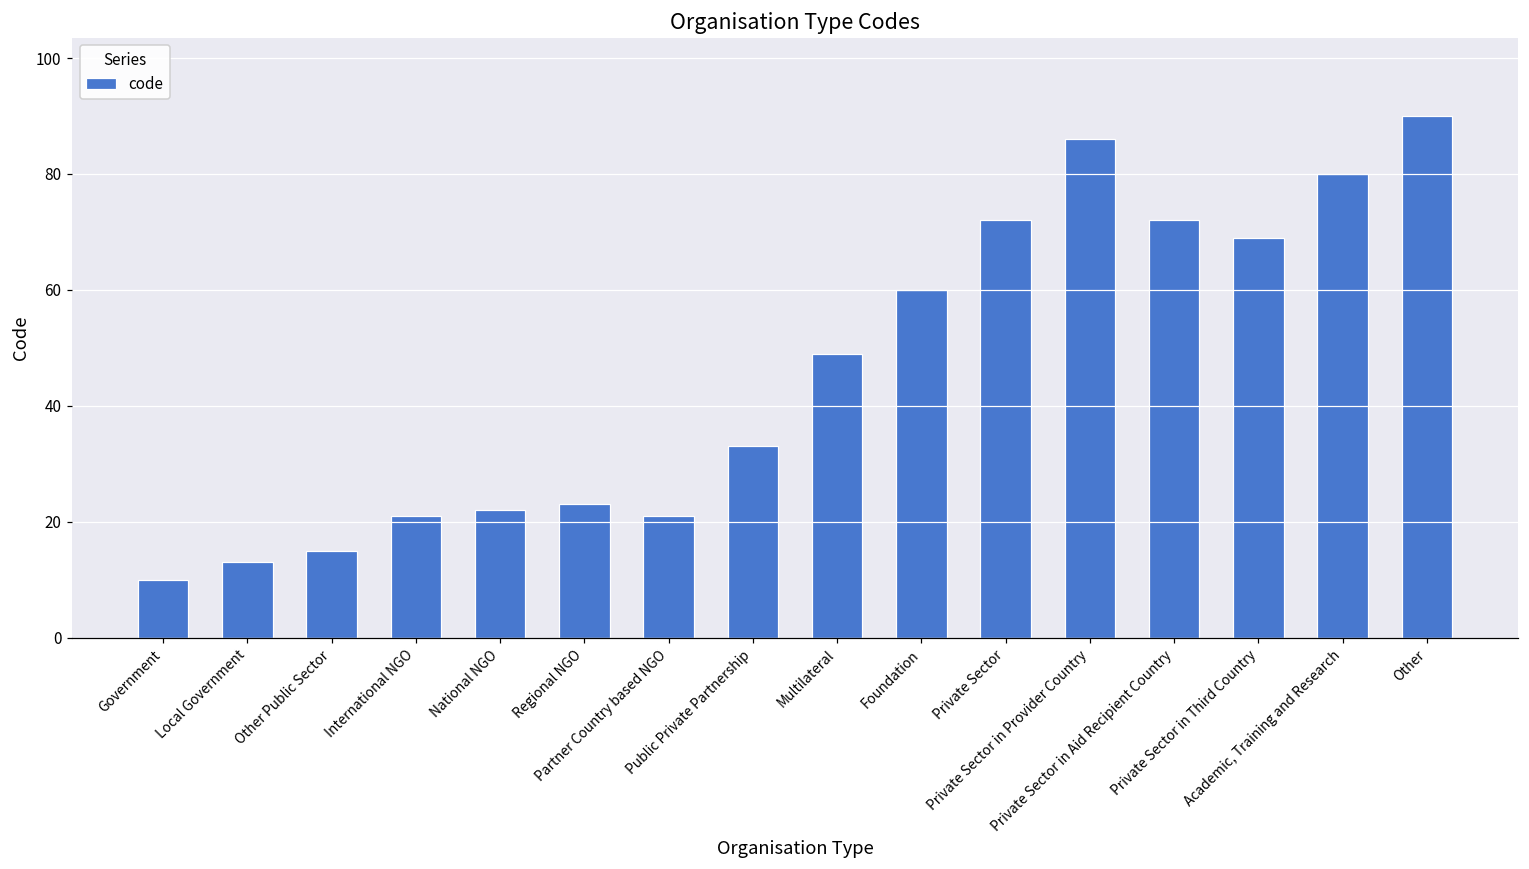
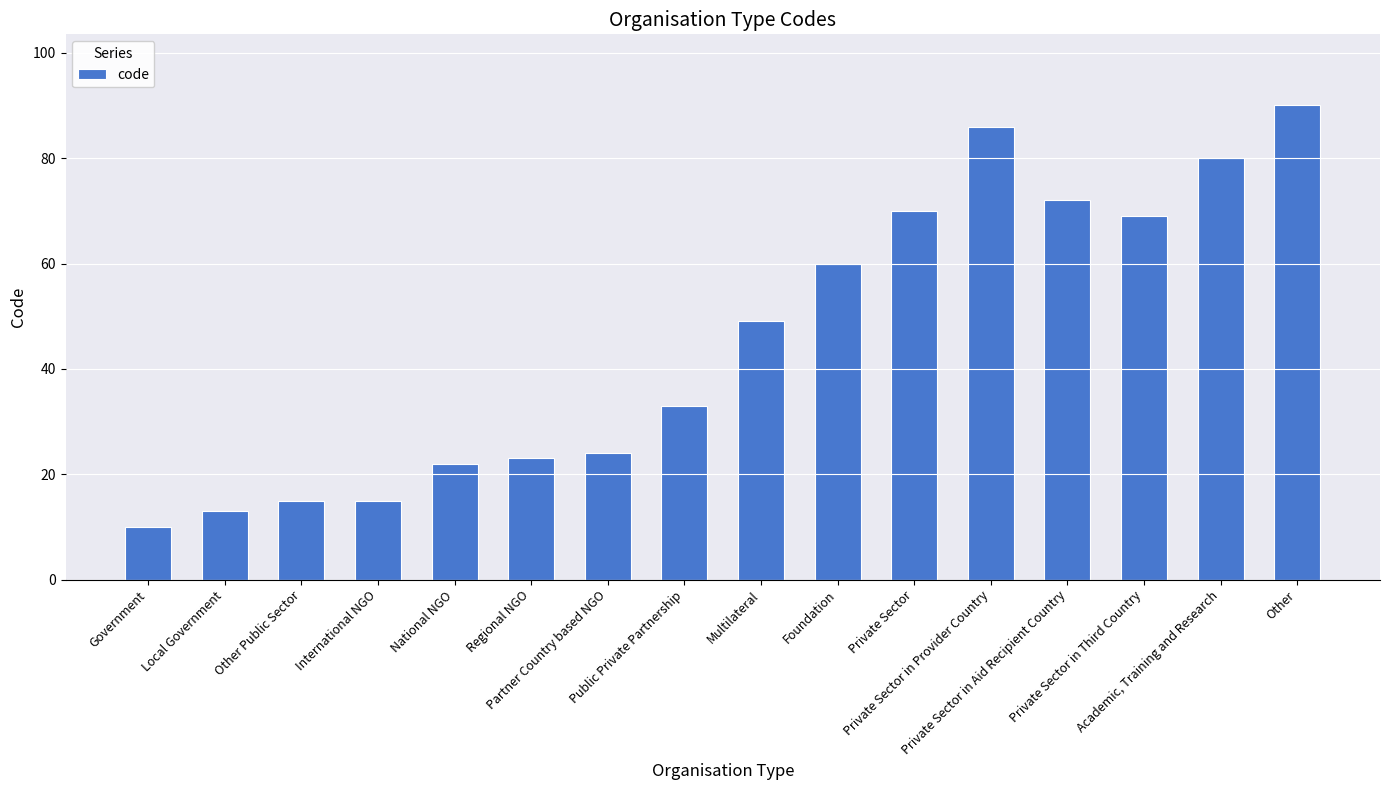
International NGO: 21 -> 15
Partner Country based NGO: 21 -> 24
Private Sector: 72 -> 70
